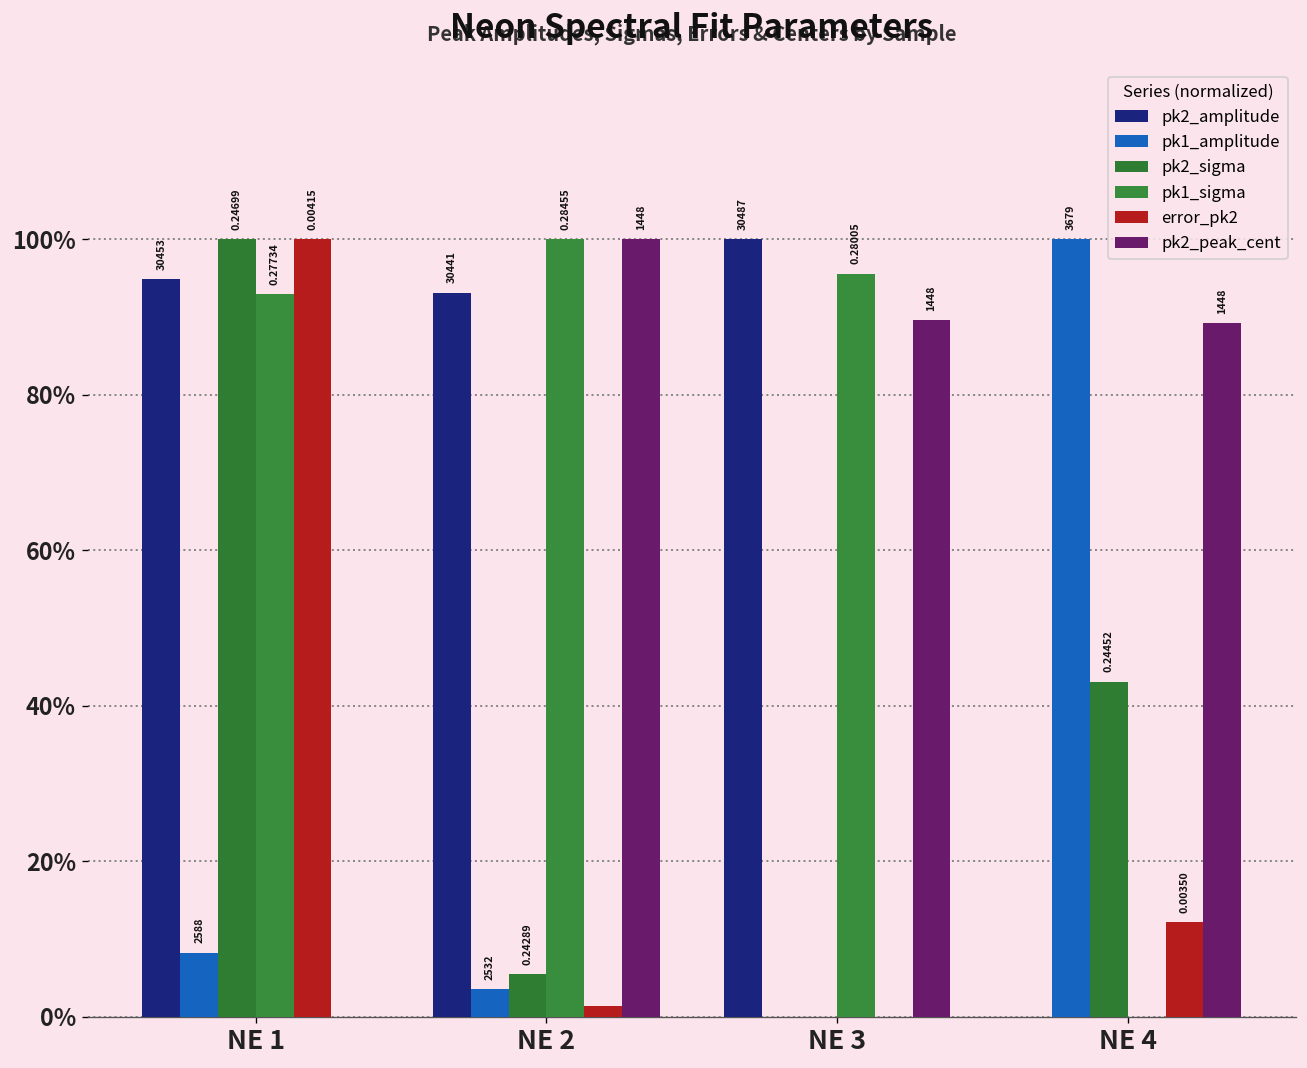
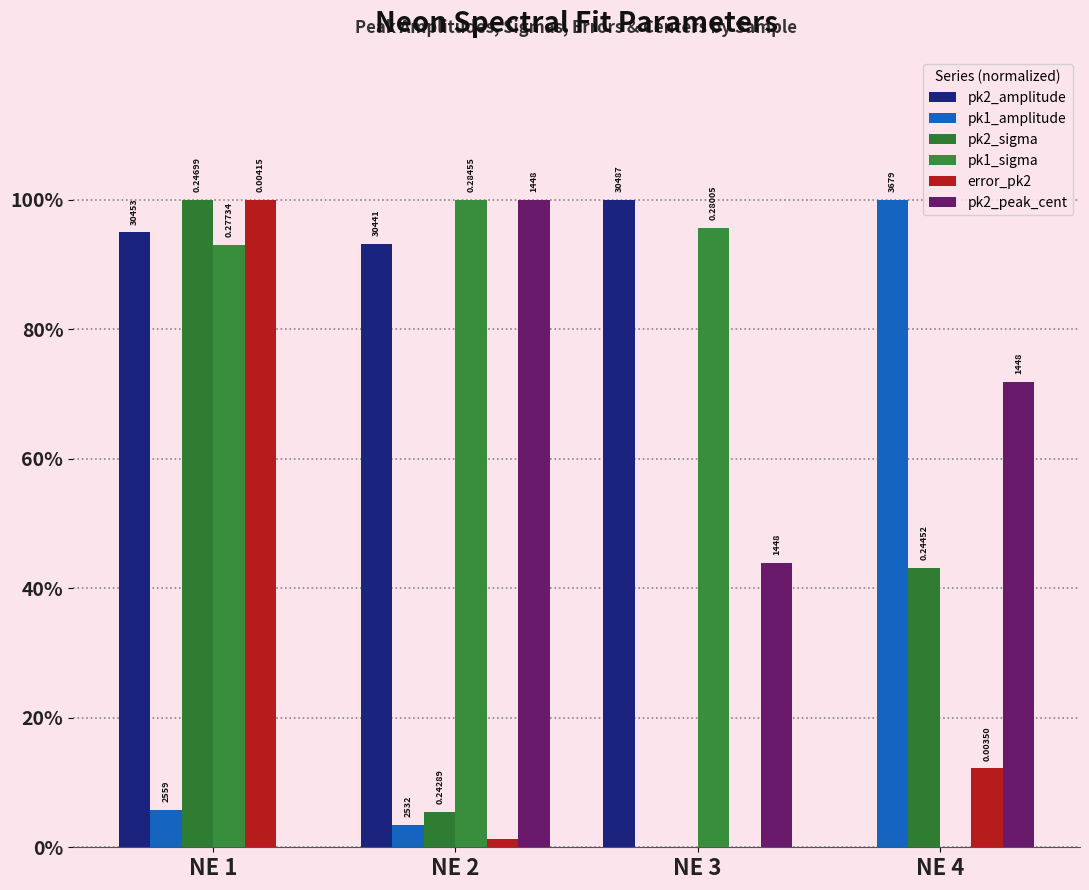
pk1_amplitude, NE 1: 2588 -> 2559
pk2_peak_cent, NE 3: 90% -> 44%
pk2_peak_cent, NE 4: 89% -> 72%
